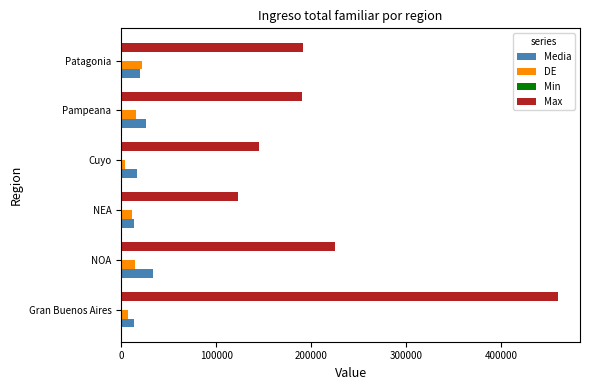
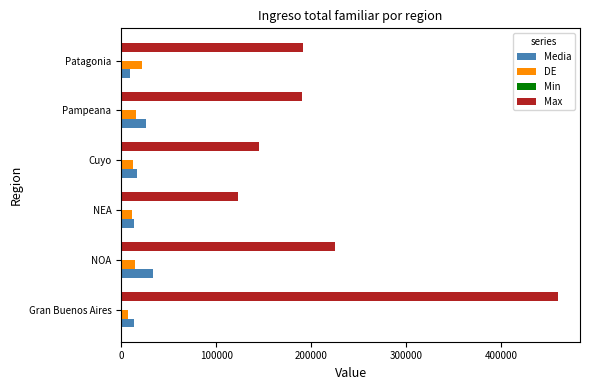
Media, Patagonia: 20000 -> 10000
DE, Cuyo: 0 -> 10000
